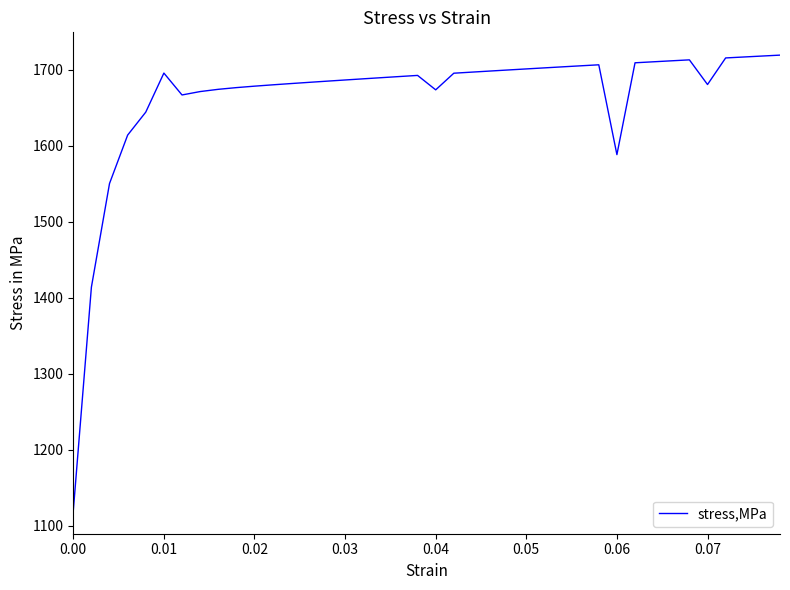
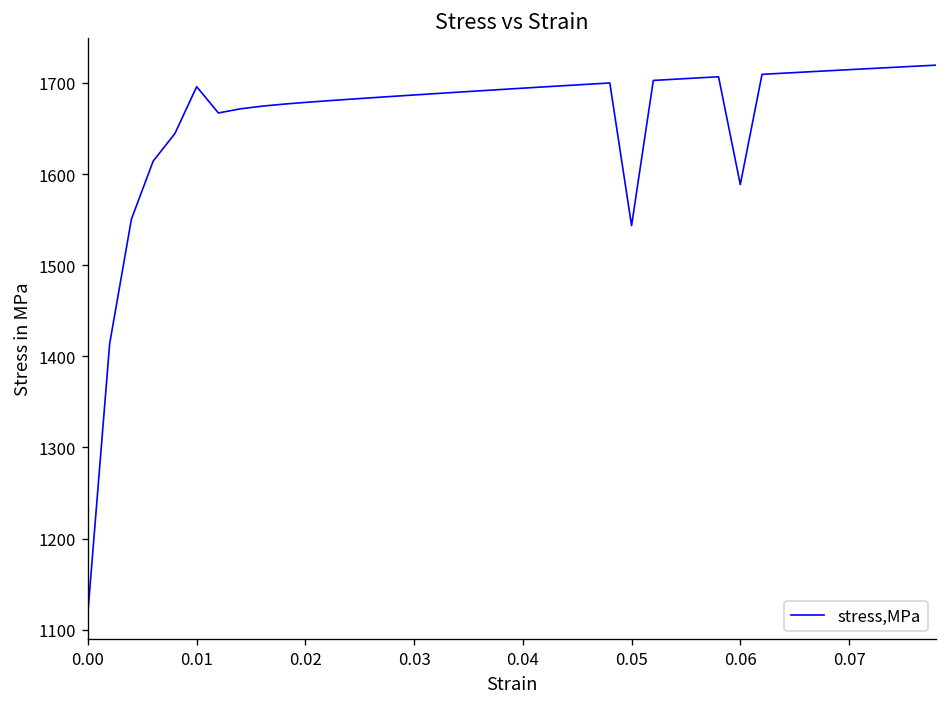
0.04: 1670 -> 1690
0.05: 1700 -> 1540
0.07: 1680 -> 1710
